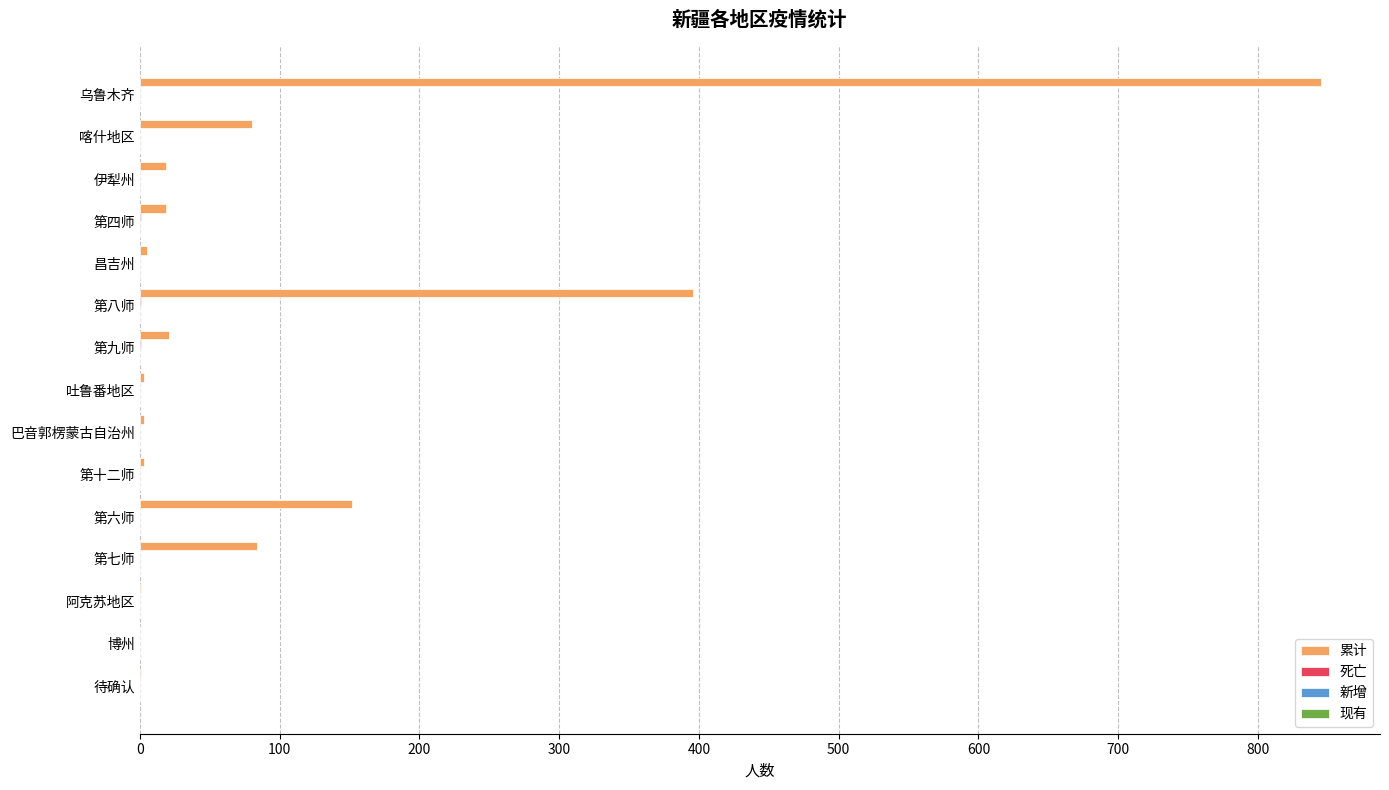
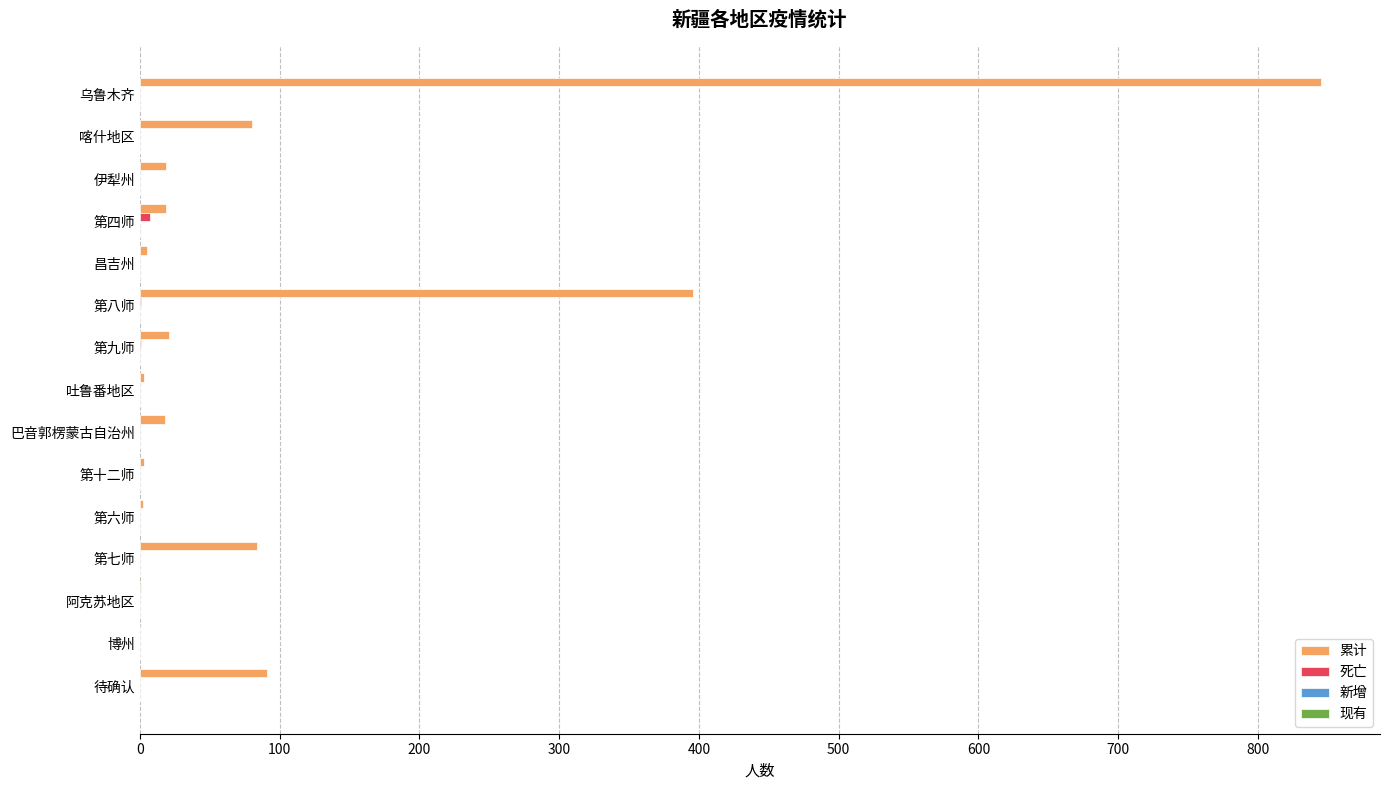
死亡, 第四师: 1 -> 7
累计, 巴音郭楞蒙古自治州: 3 -> 18
累计, 第六师: 152 -> 2
累计, 待确认: 1 -> 91
